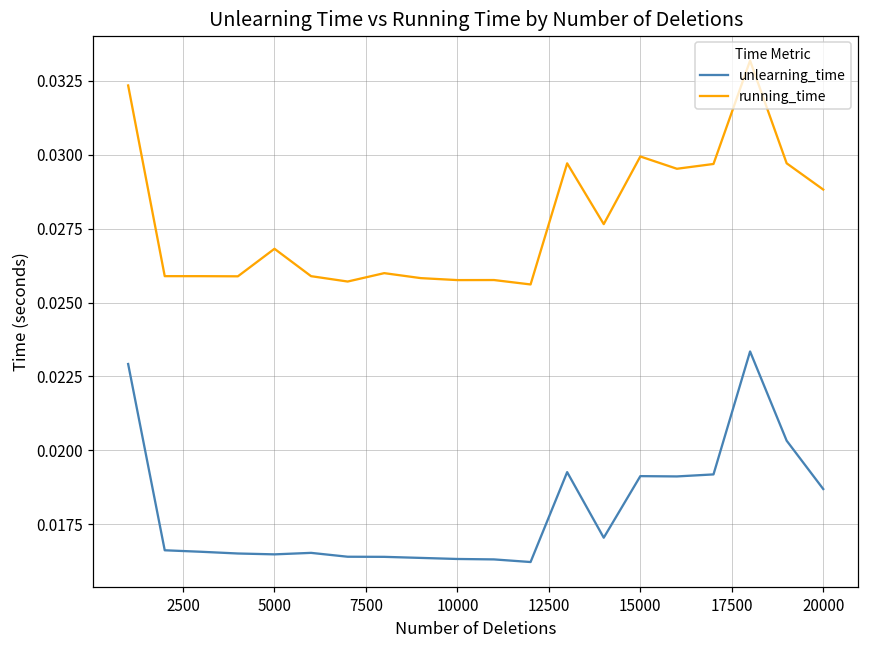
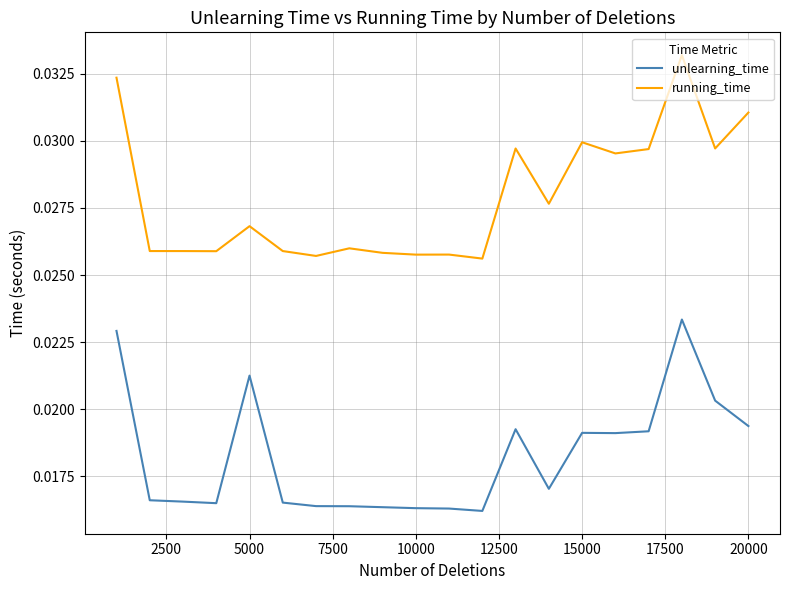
unlearning_time, 5000: 0.0165 -> 0.0213
unlearning_time, 20000: 0.0187 -> 0.0194
running_time, 20000: 0.0288 -> 0.0310
